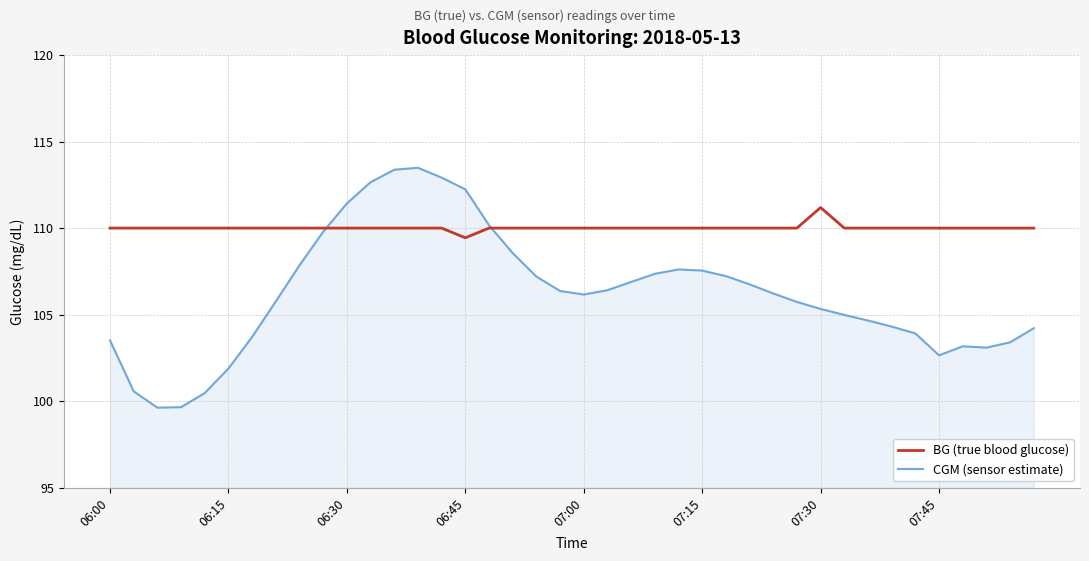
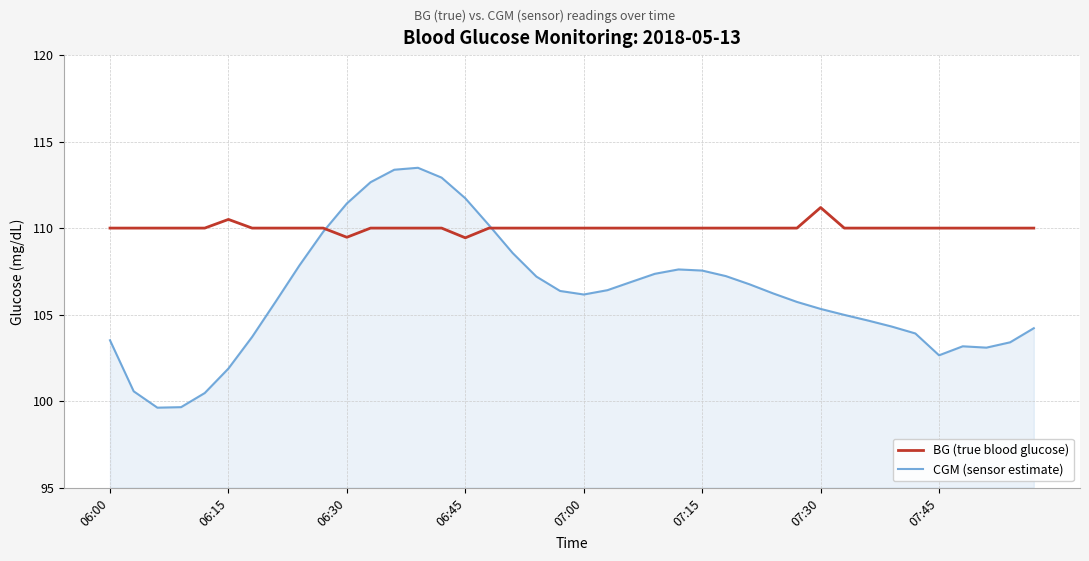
BG (true blood glucose), 06:15: 110.0 -> 110.5
BG (true blood glucose), 06:30: 110.0 -> 109.5
CGM (sensor estimate), 06:45: 112.2 -> 111.7
